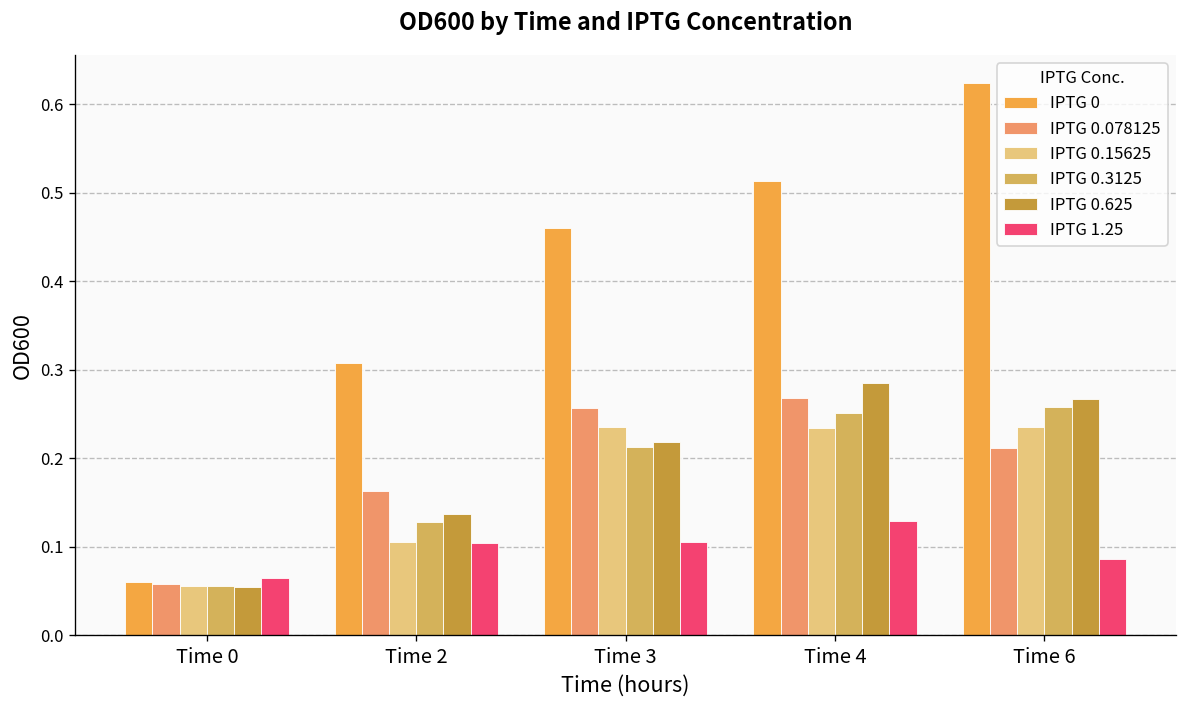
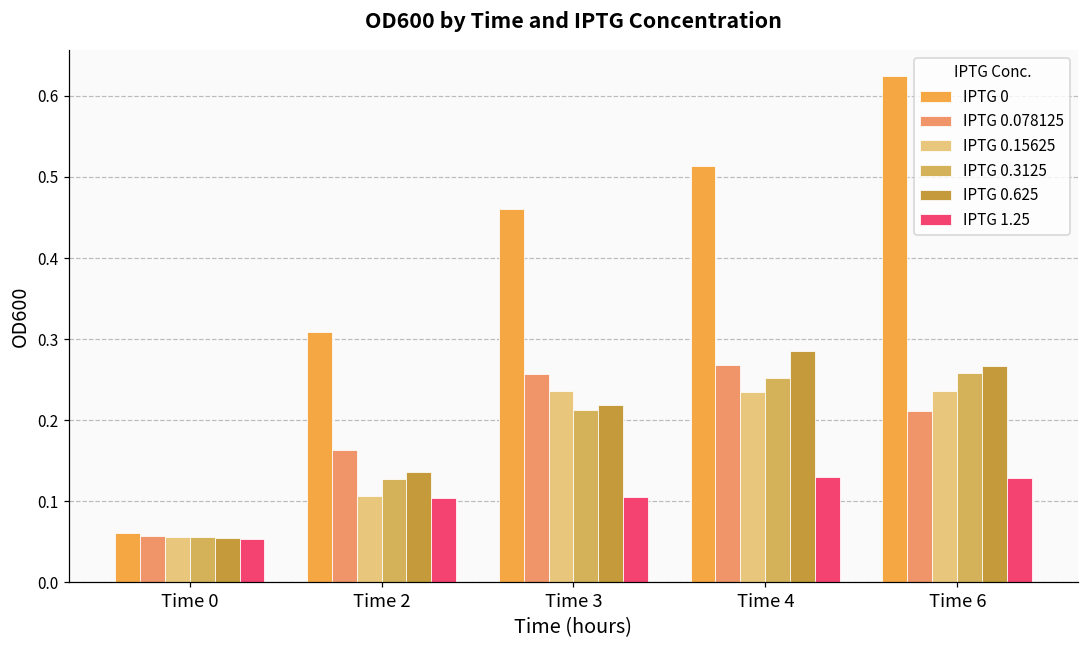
IPTG 1.25, Time 0: 0.07 -> 0.05
IPTG 1.25, Time 6: 0.09 -> 0.13
